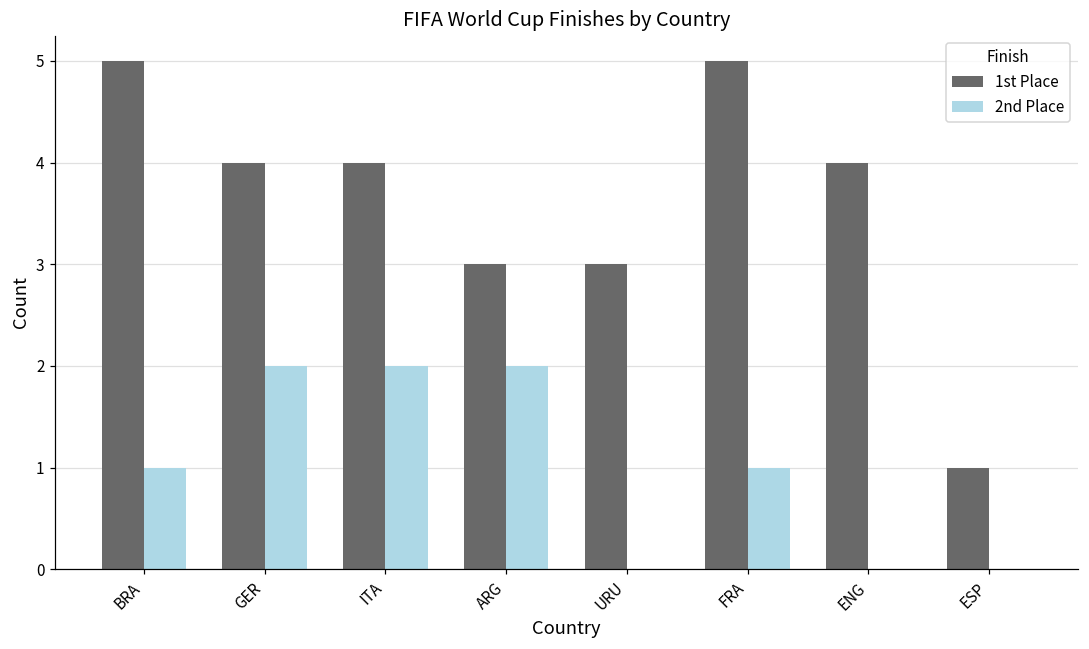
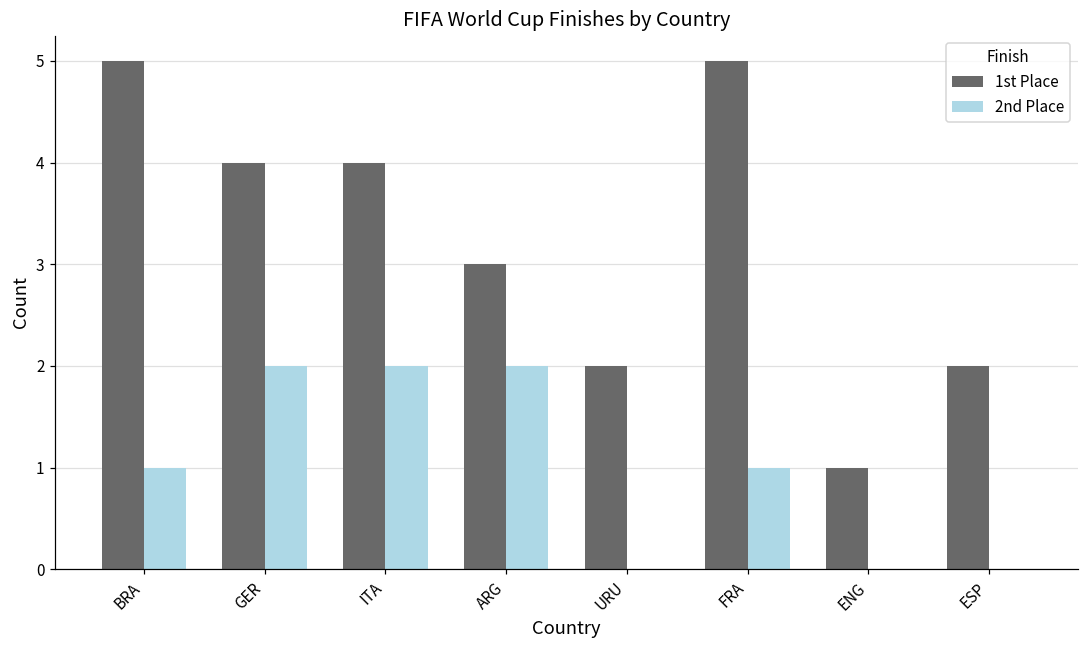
1st Place, URU: 3 -> 2
1st Place, ENG: 4 -> 1
1st Place, ESP: 1 -> 2
